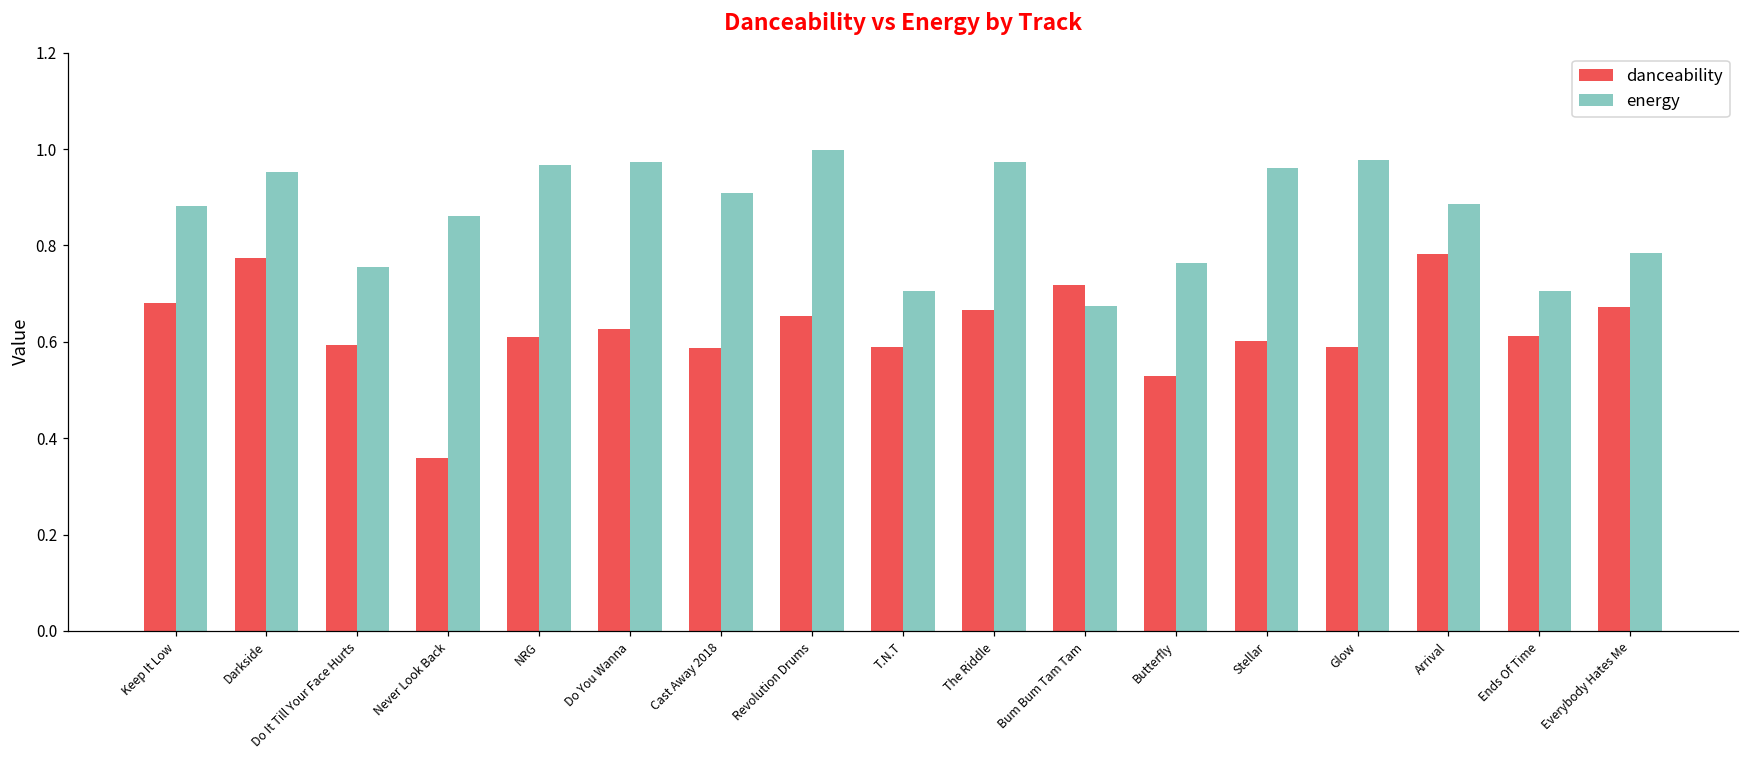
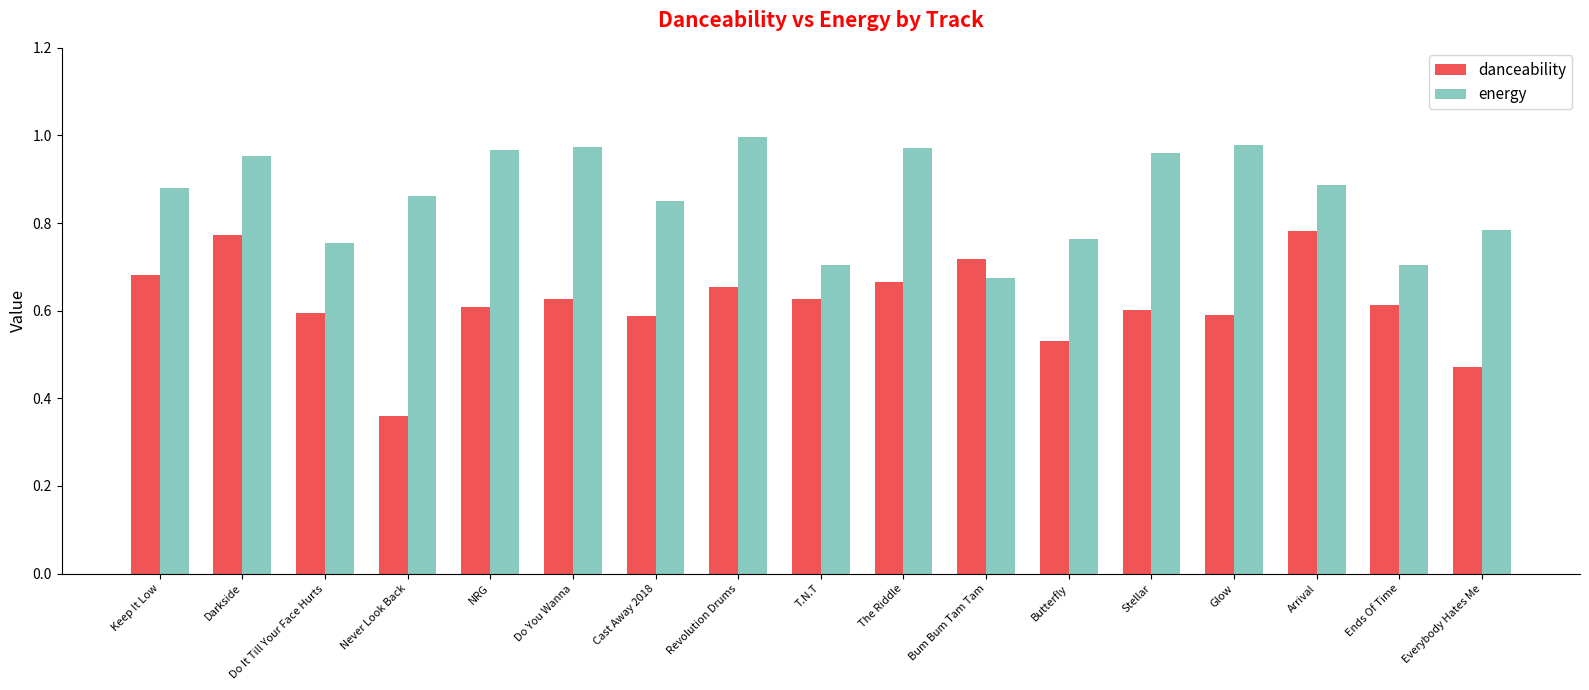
energy, Cast Away 2018: 0.91 -> 0.85
danceability, T.N.T: 0.59 -> 0.63
danceability, Everybody Hates Me: 0.67 -> 0.47
